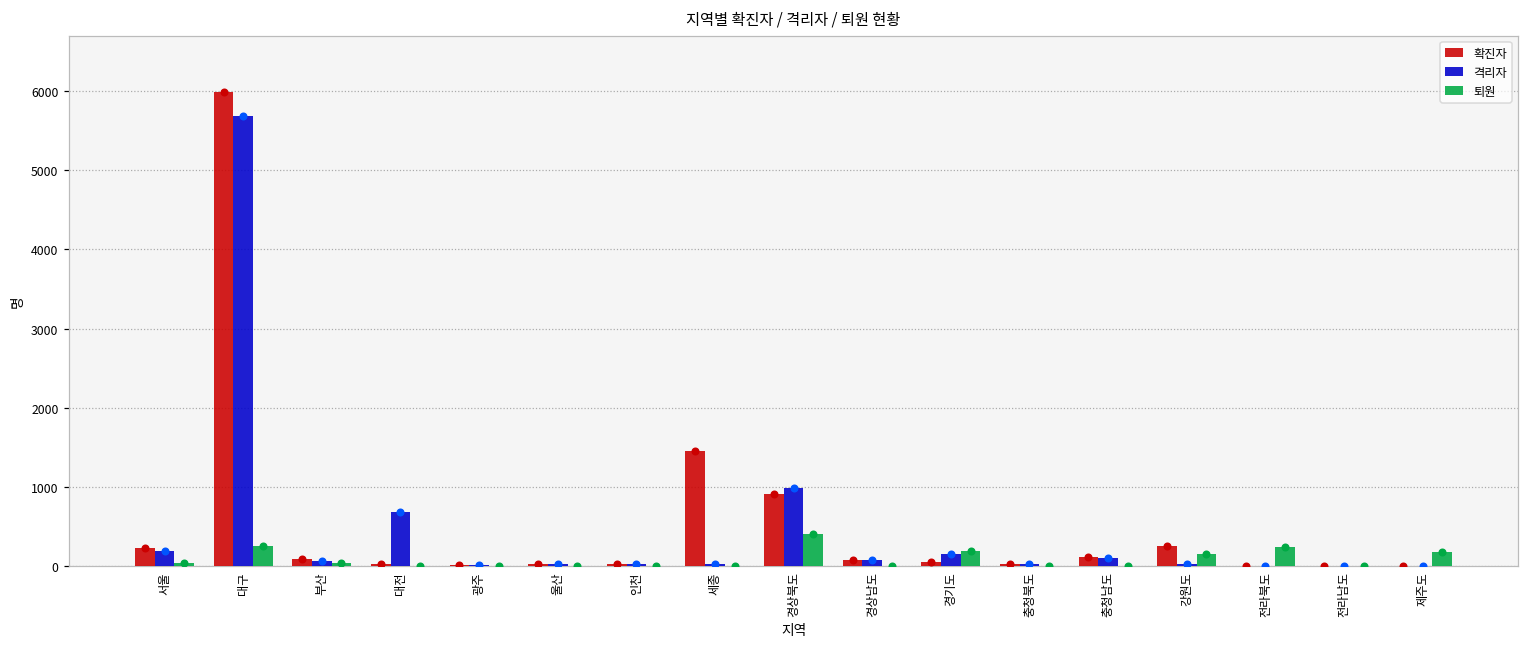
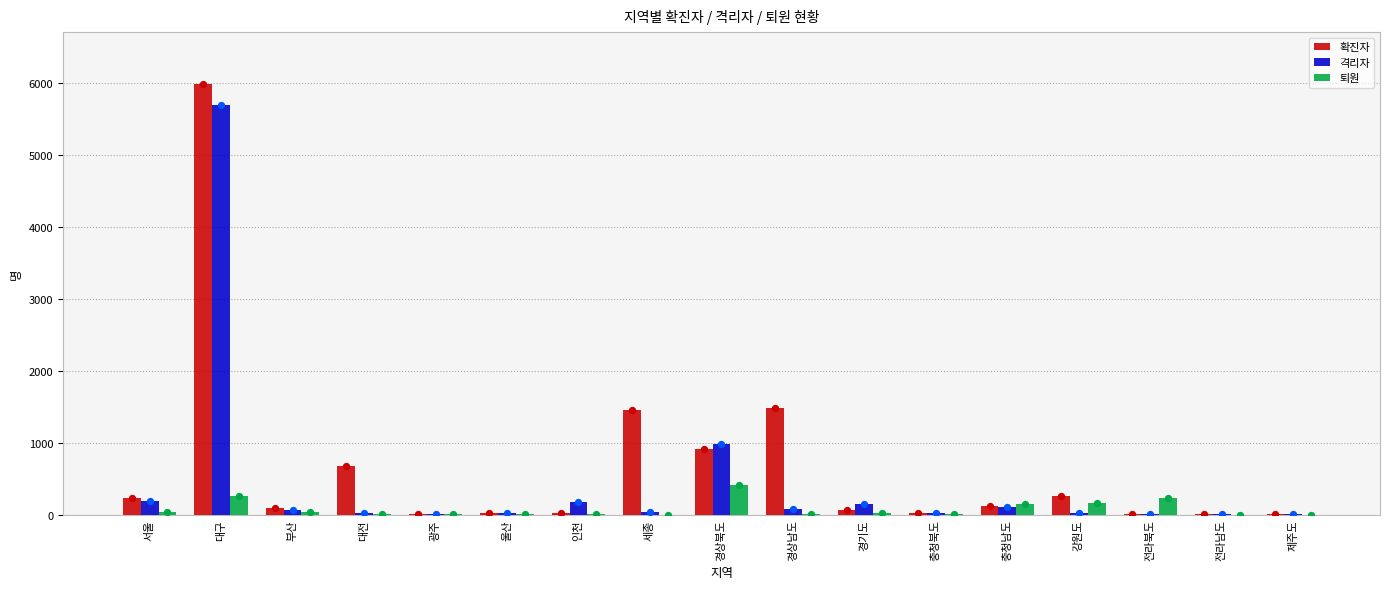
확진자, 대전: 0 -> 700
격리자, 대전: 700 -> 0
격리자, 인천: 0 -> 200
확진자, 경상남도: 100 -> 1500
퇴원, 경기도: 200 -> 0
퇴원, 충청남도: 0 -> 100
퇴원, 제주도: 200 -> 0
